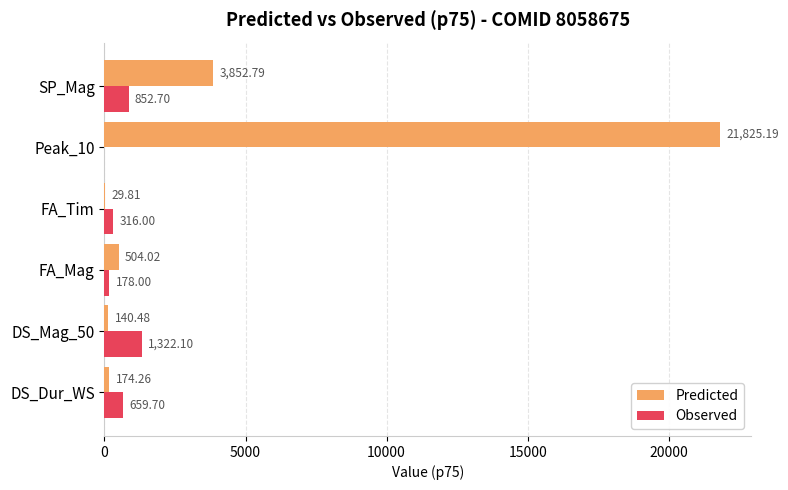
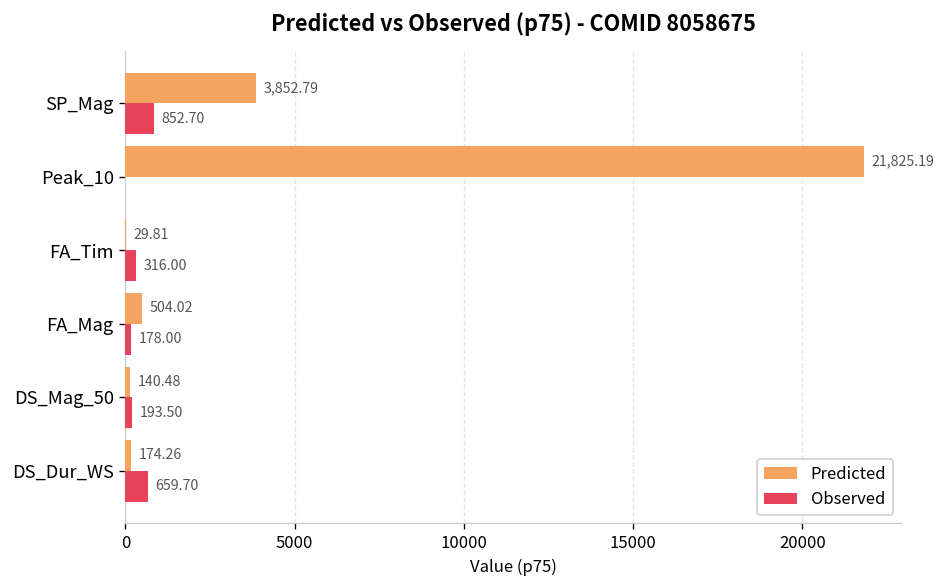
Observed, DS_Mag_50: 1,322.10 -> 193.50
